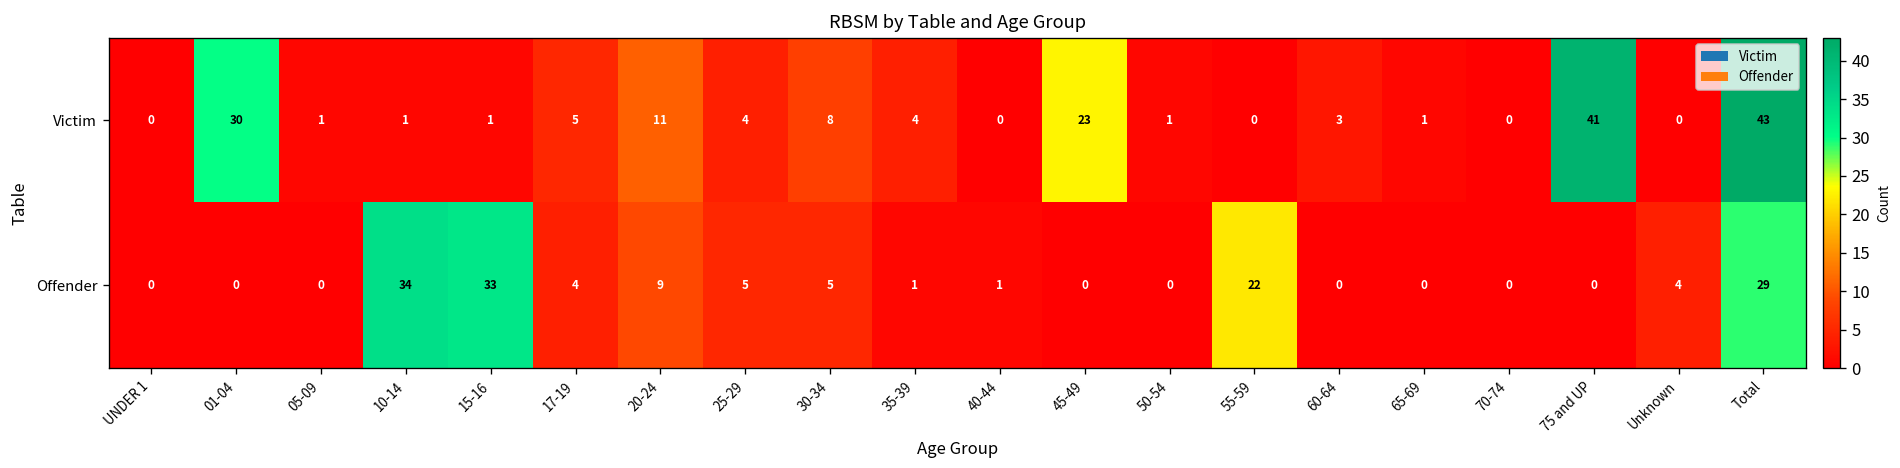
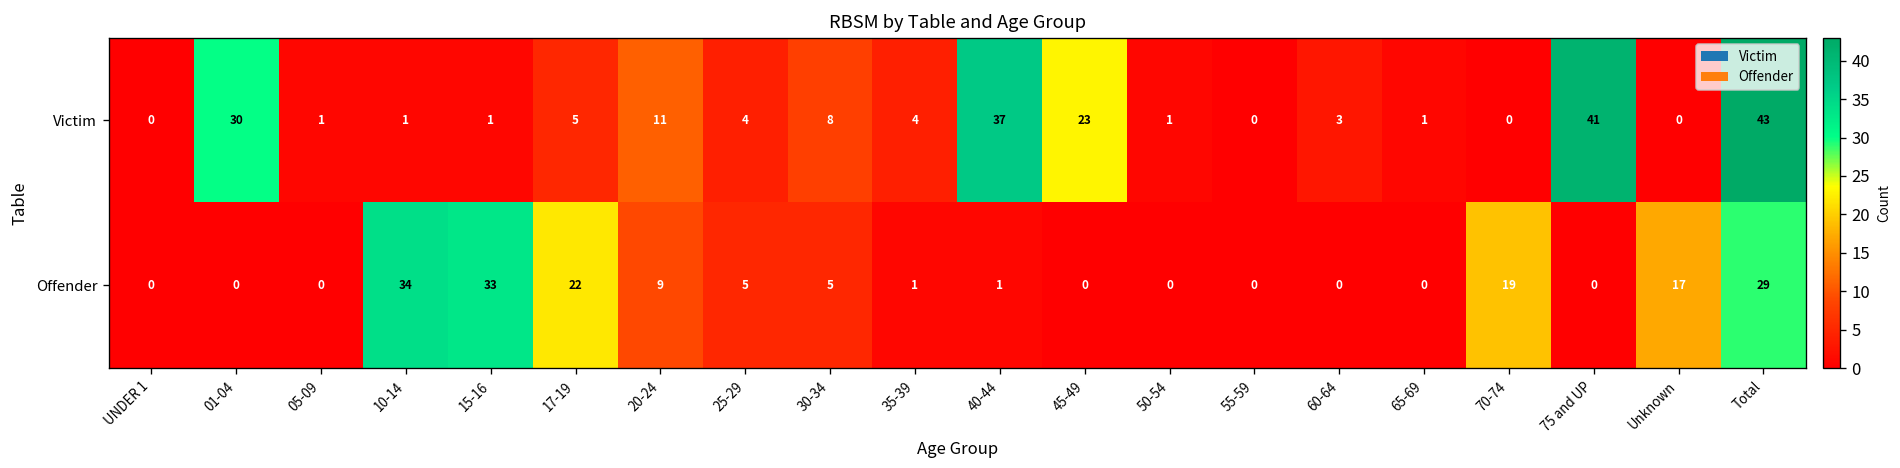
Victim, 40-44: 0 -> 37
Offender, 17-19: 4 -> 22
Offender, 55-59: 22 -> 0
Offender, 70-74: 0 -> 19
Offender, Unknown: 4 -> 17
